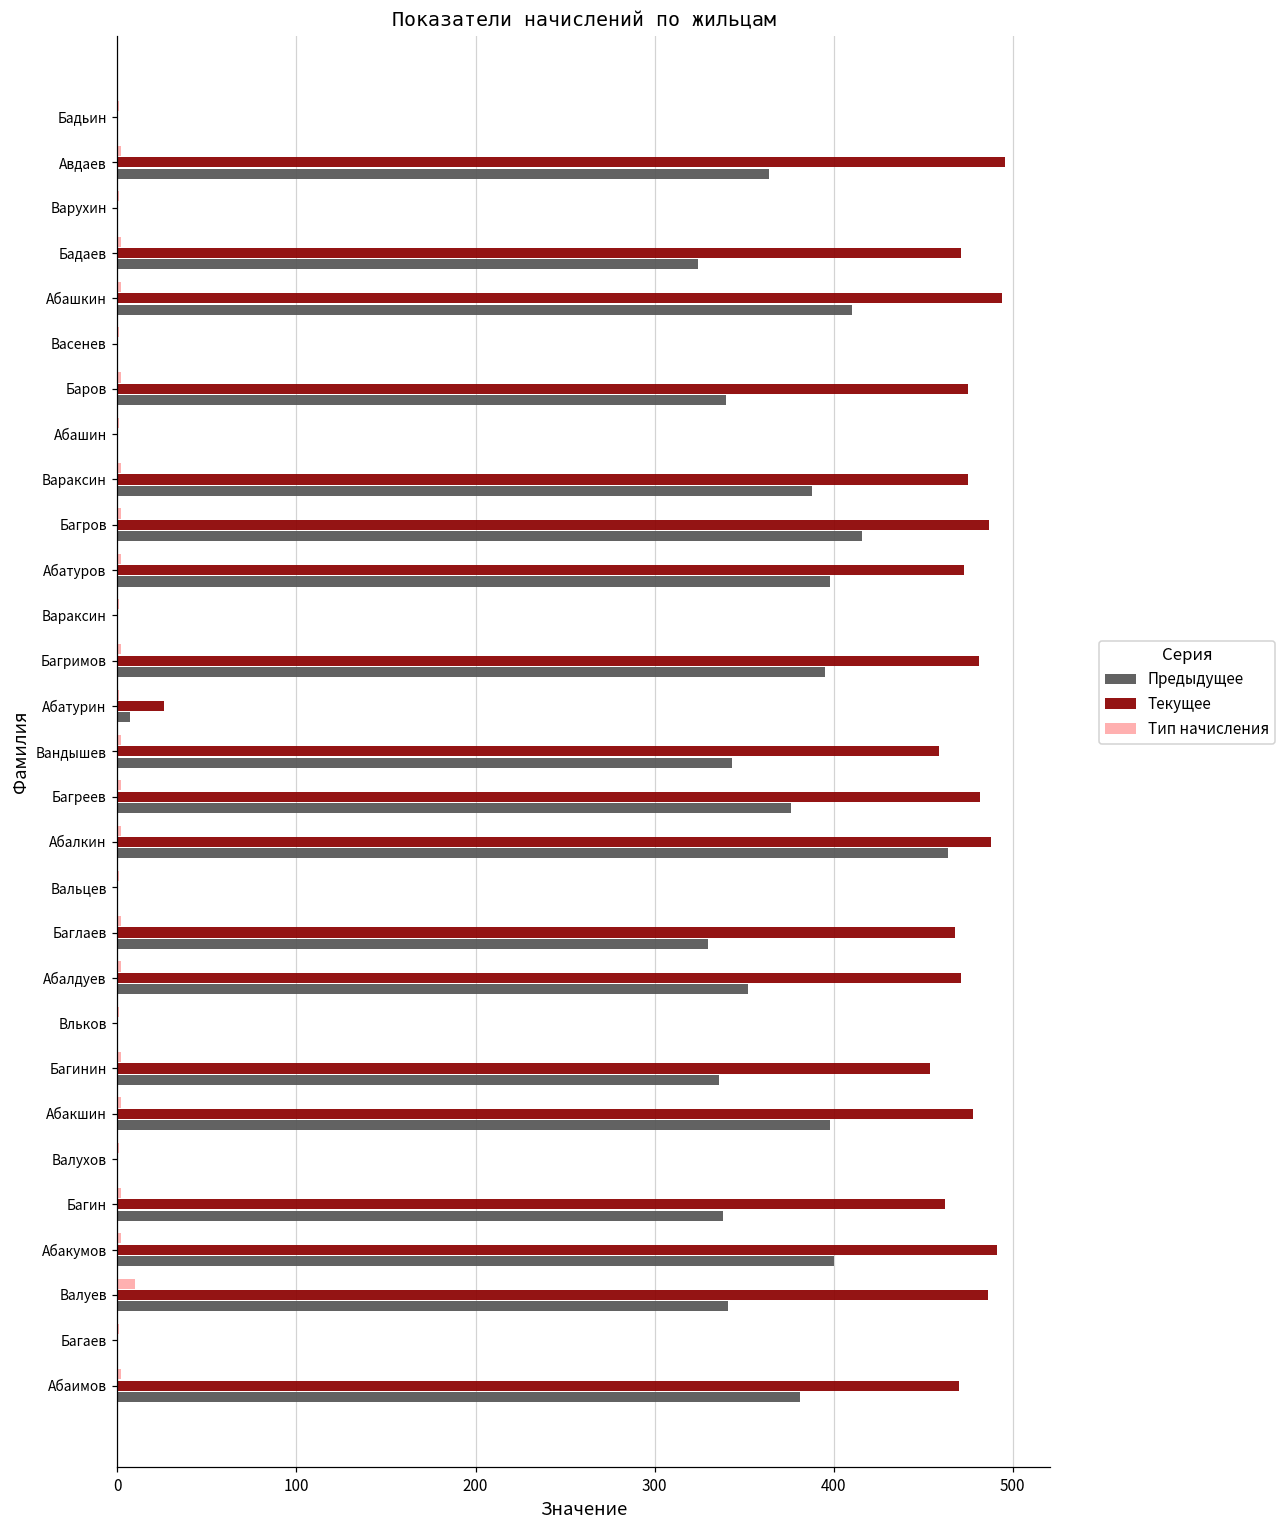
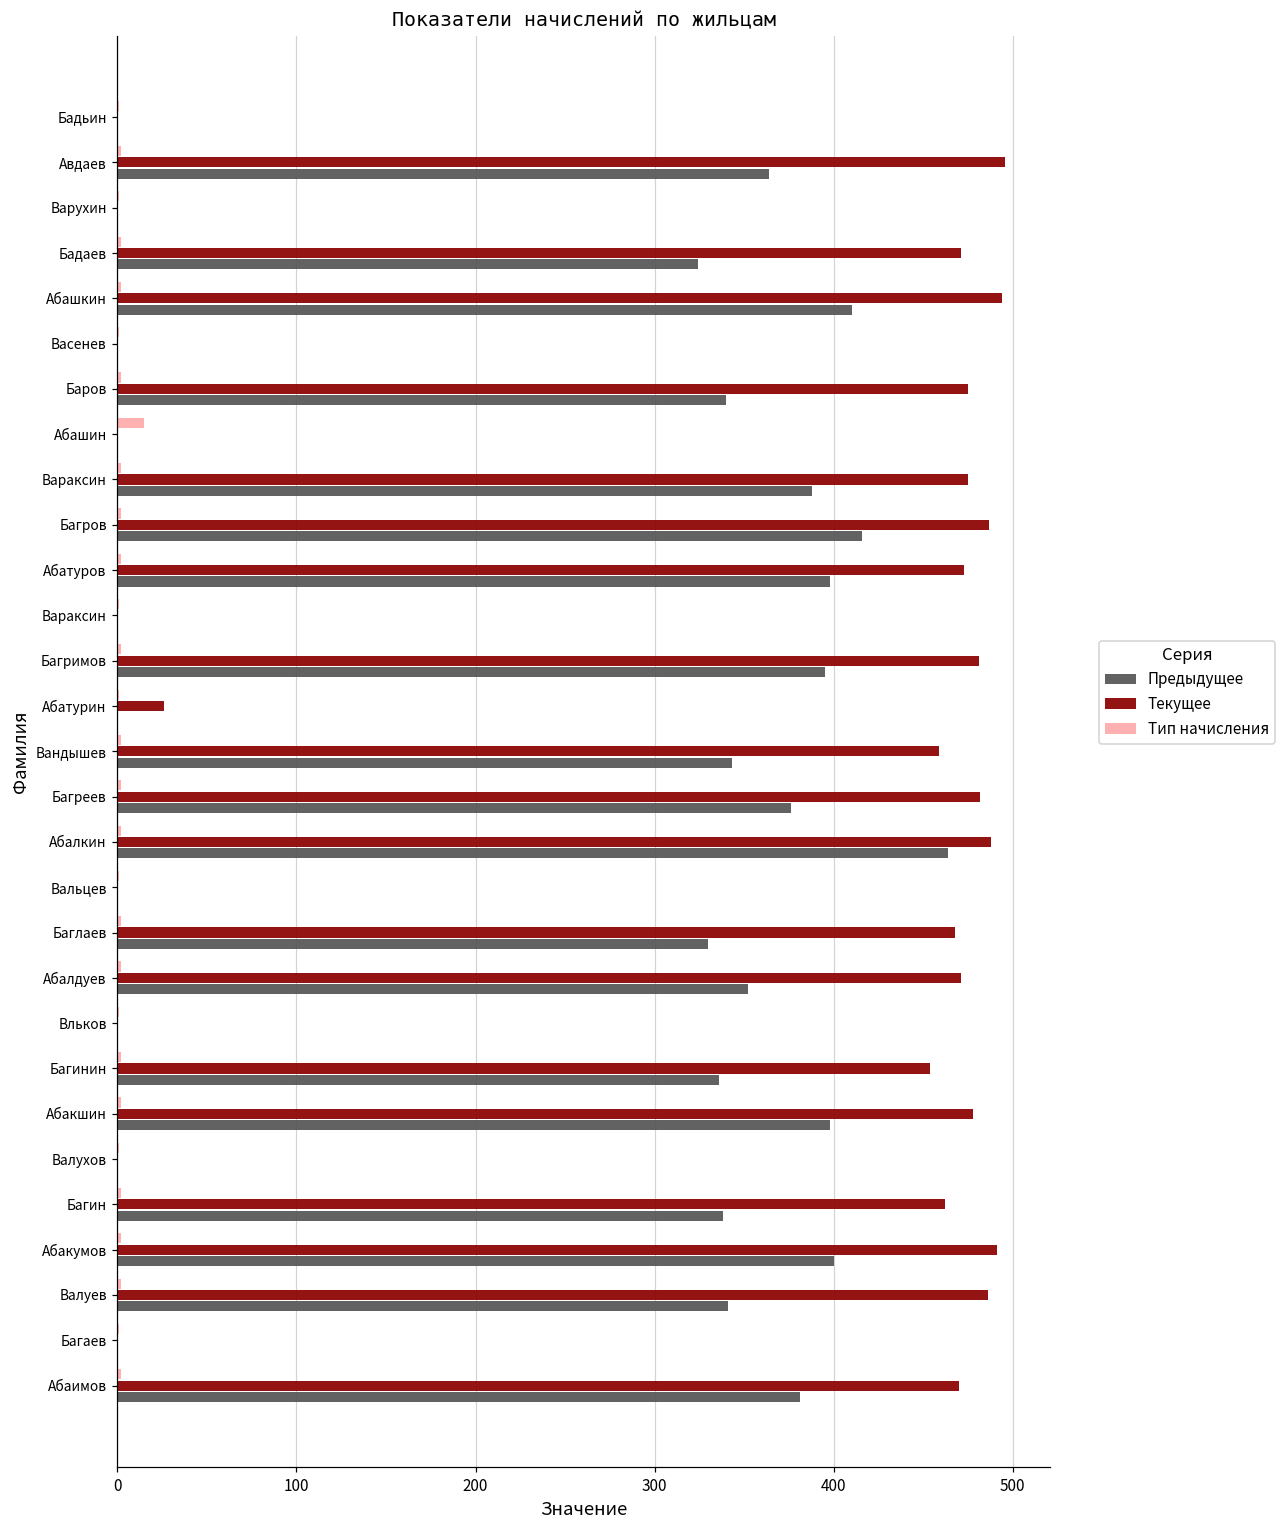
Тип начисления, Абашин: 1 -> 15
Предыдущее, Абатурин: 7 -> 0
Тип начисления, Валуев: 10 -> 2
